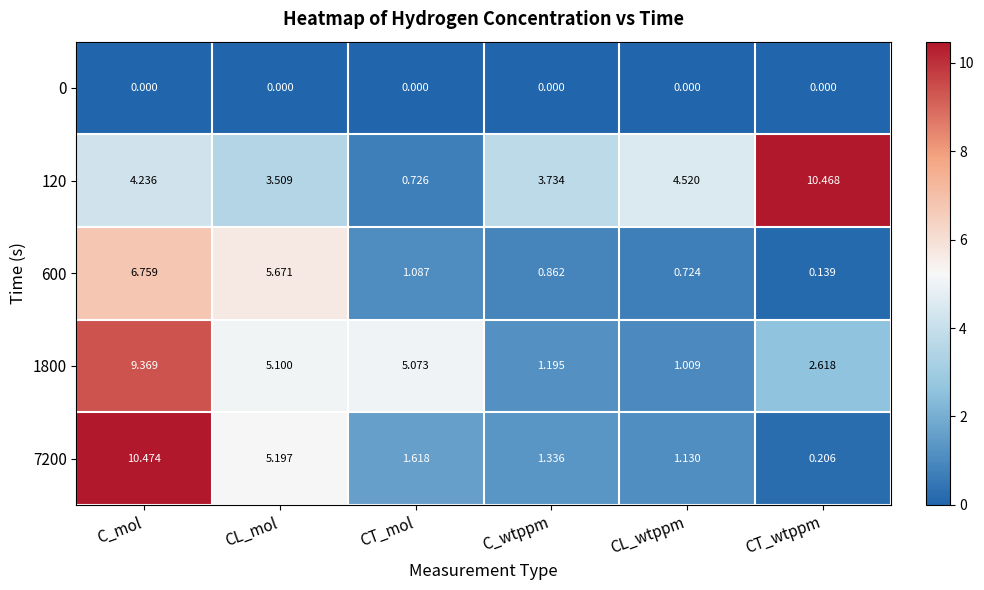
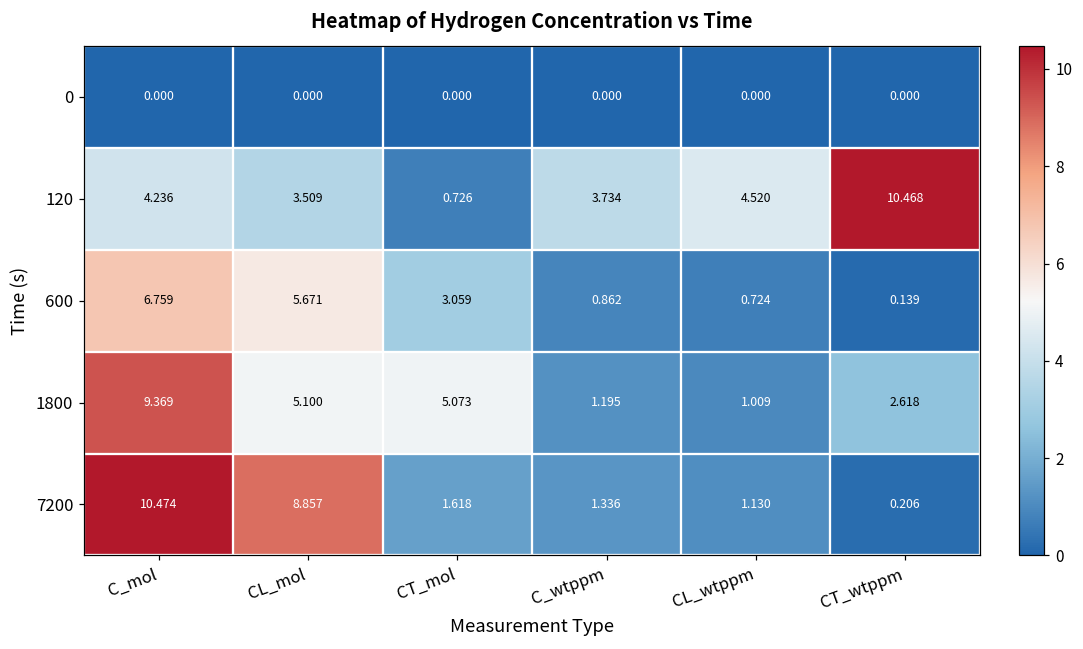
600, CT_mol: 1.087 -> 3.059
7200, CL_mol: 5.197 -> 8.857
